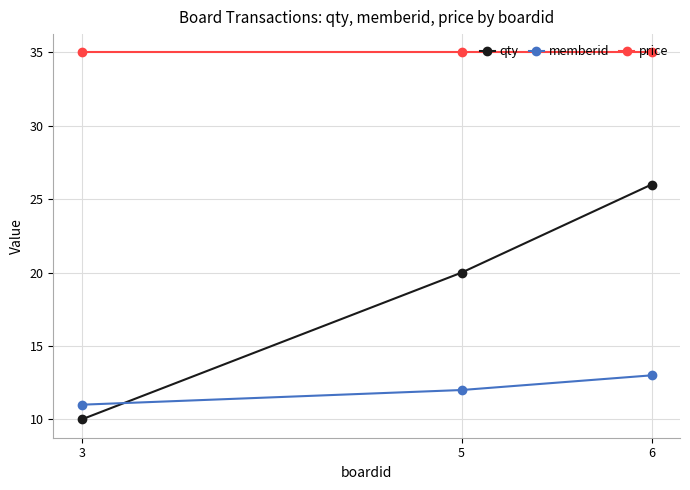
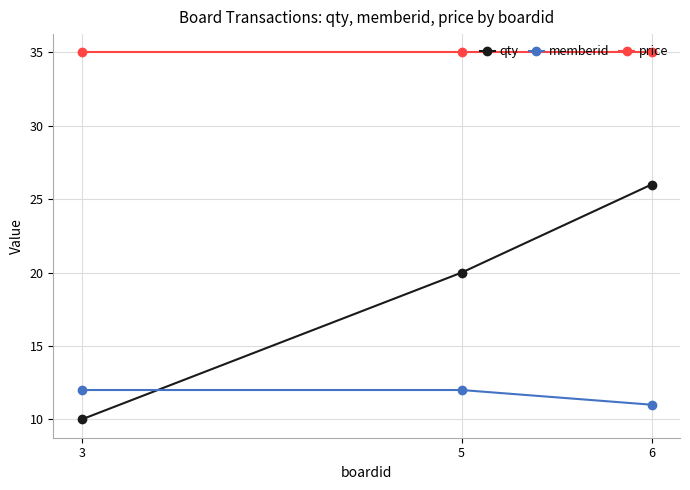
memberid, 3: 11 -> 12
memberid, 6: 13 -> 11
